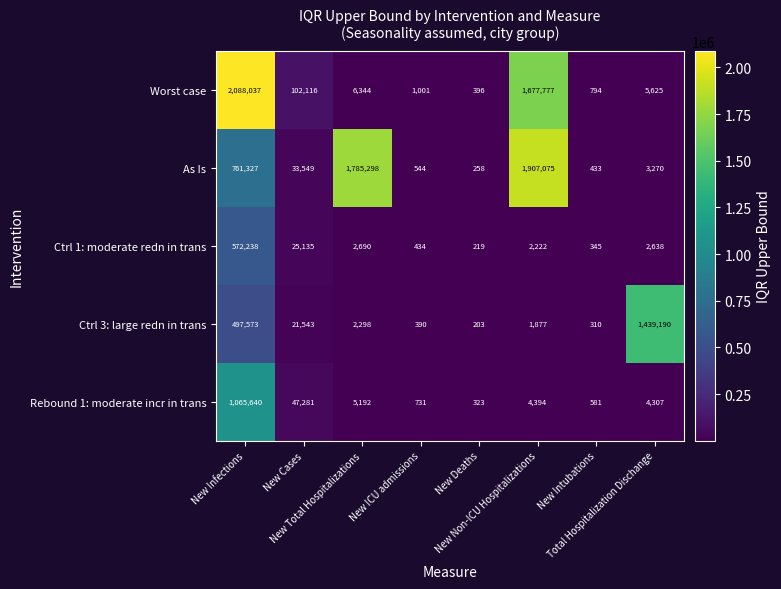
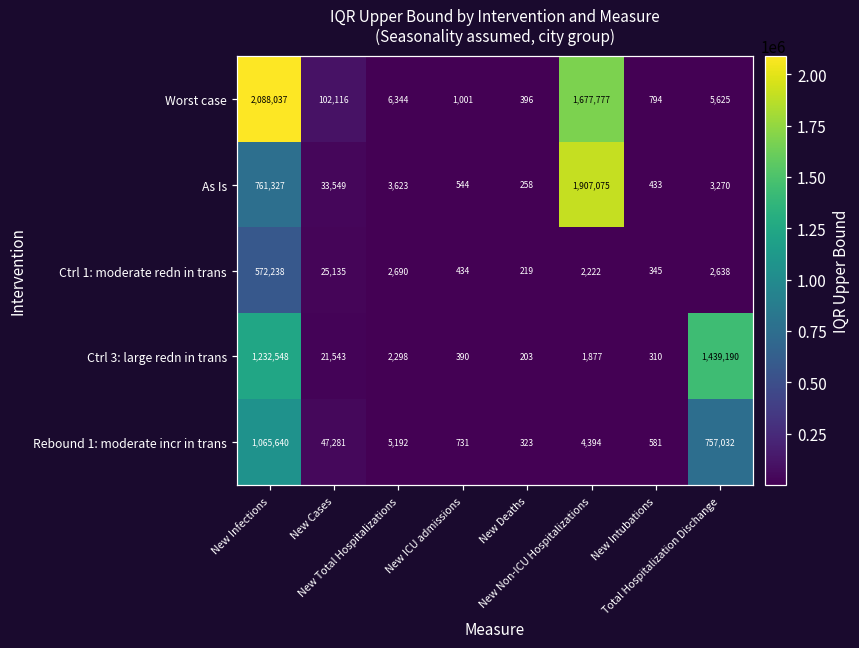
As Is, New Total Hospitalizations: 1,785,298 -> 3,623
Ctrl 3: large redn in trans, New Infections: 497,573 -> 1,232,548
Rebound 1: moderate incr in trans, Total Hospitalization Dischange: 4,307 -> 757,032
